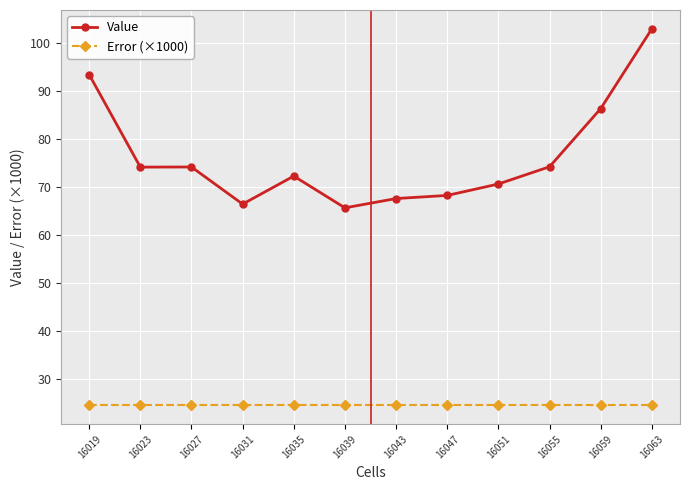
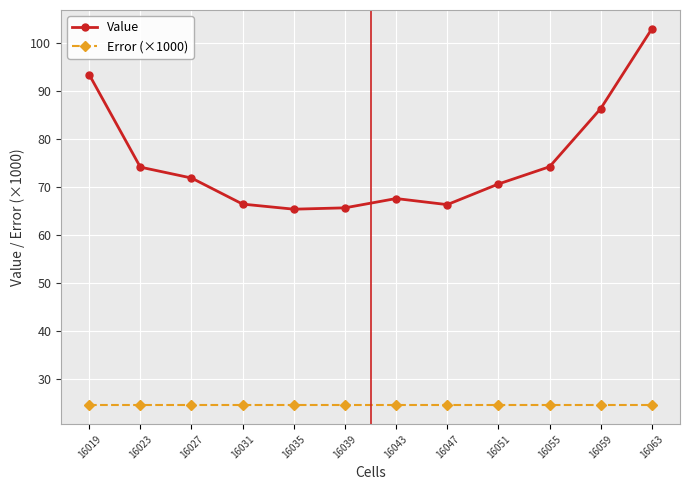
Value, 16027: 74 -> 72
Value, 16035: 72 -> 65
Value, 16047: 68 -> 66
